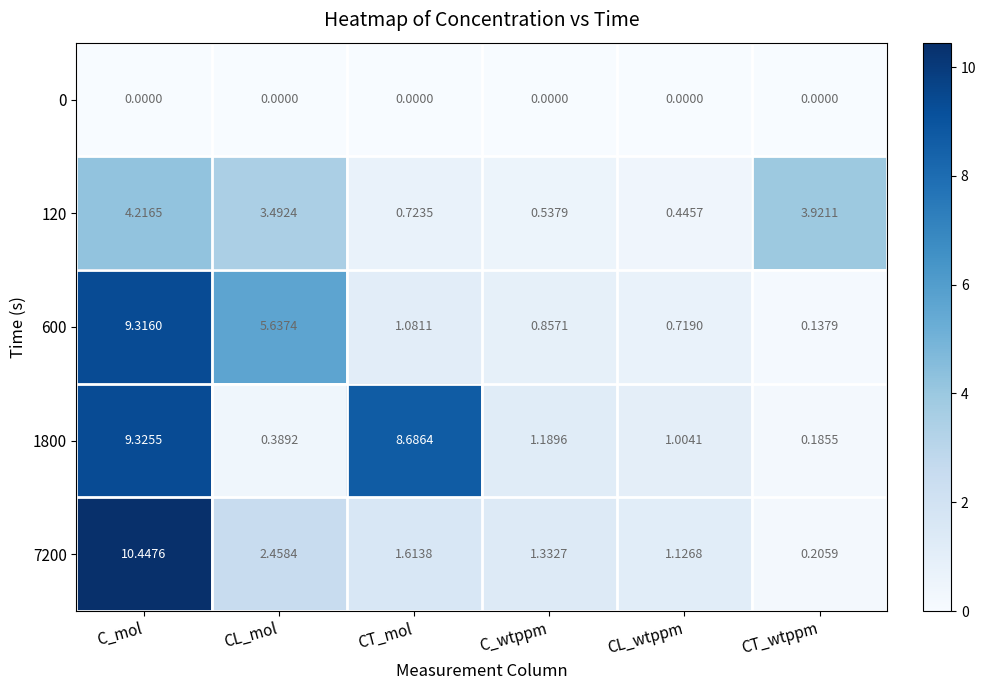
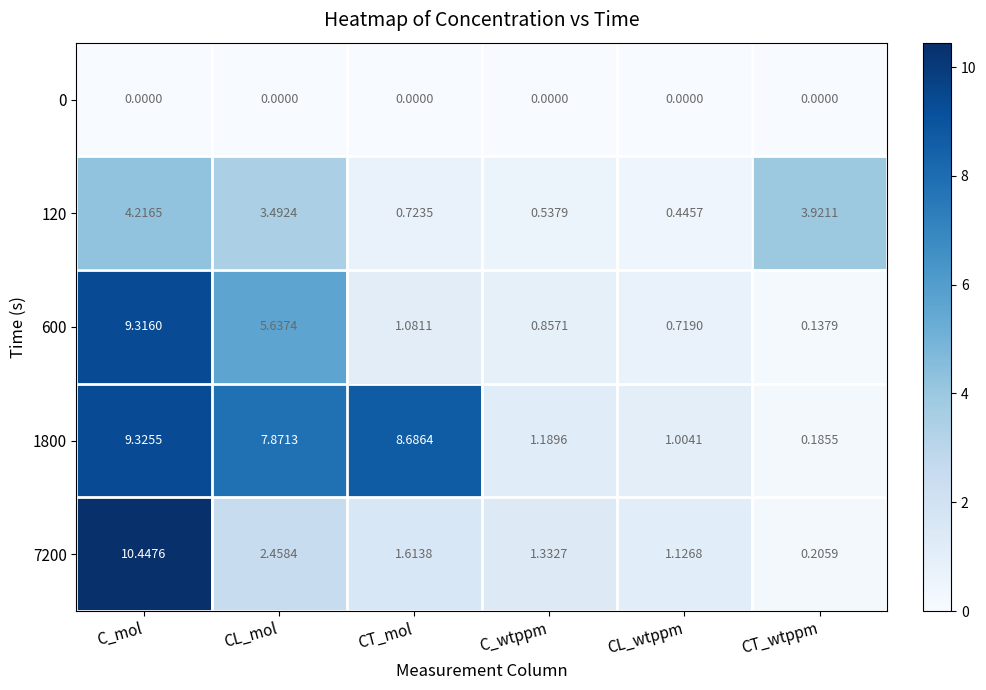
1800, CL_mol: 0.3892 -> 7.8713
